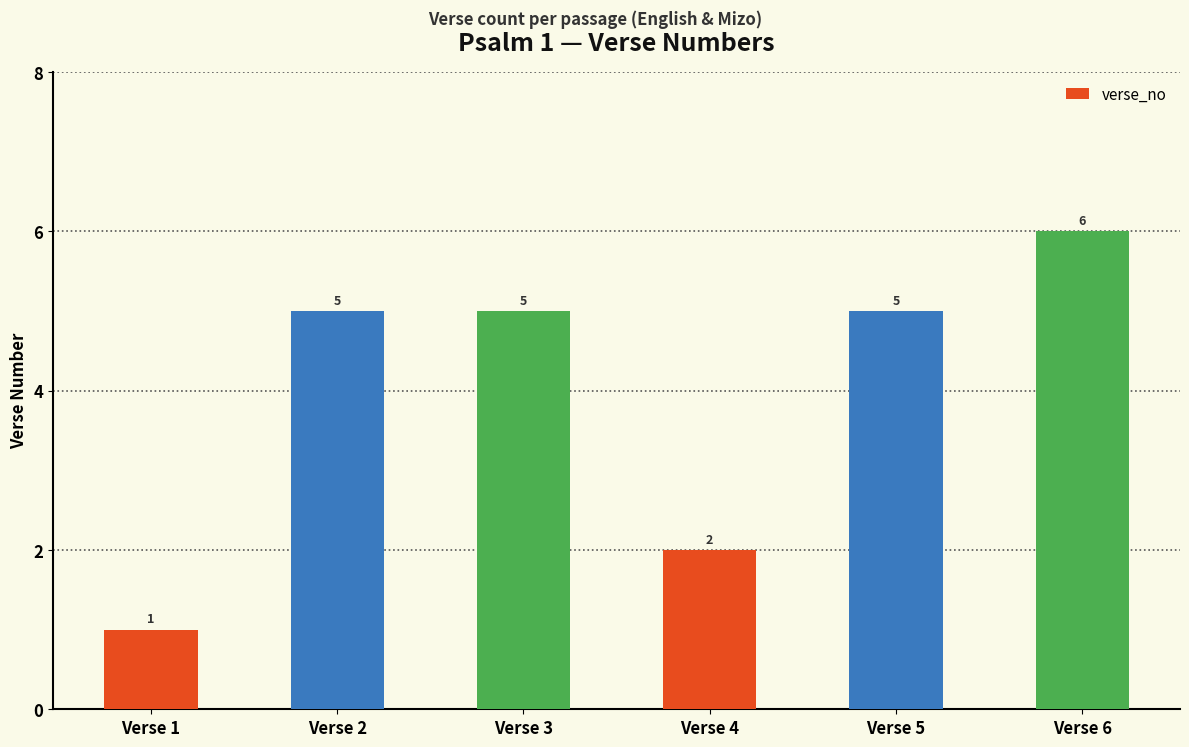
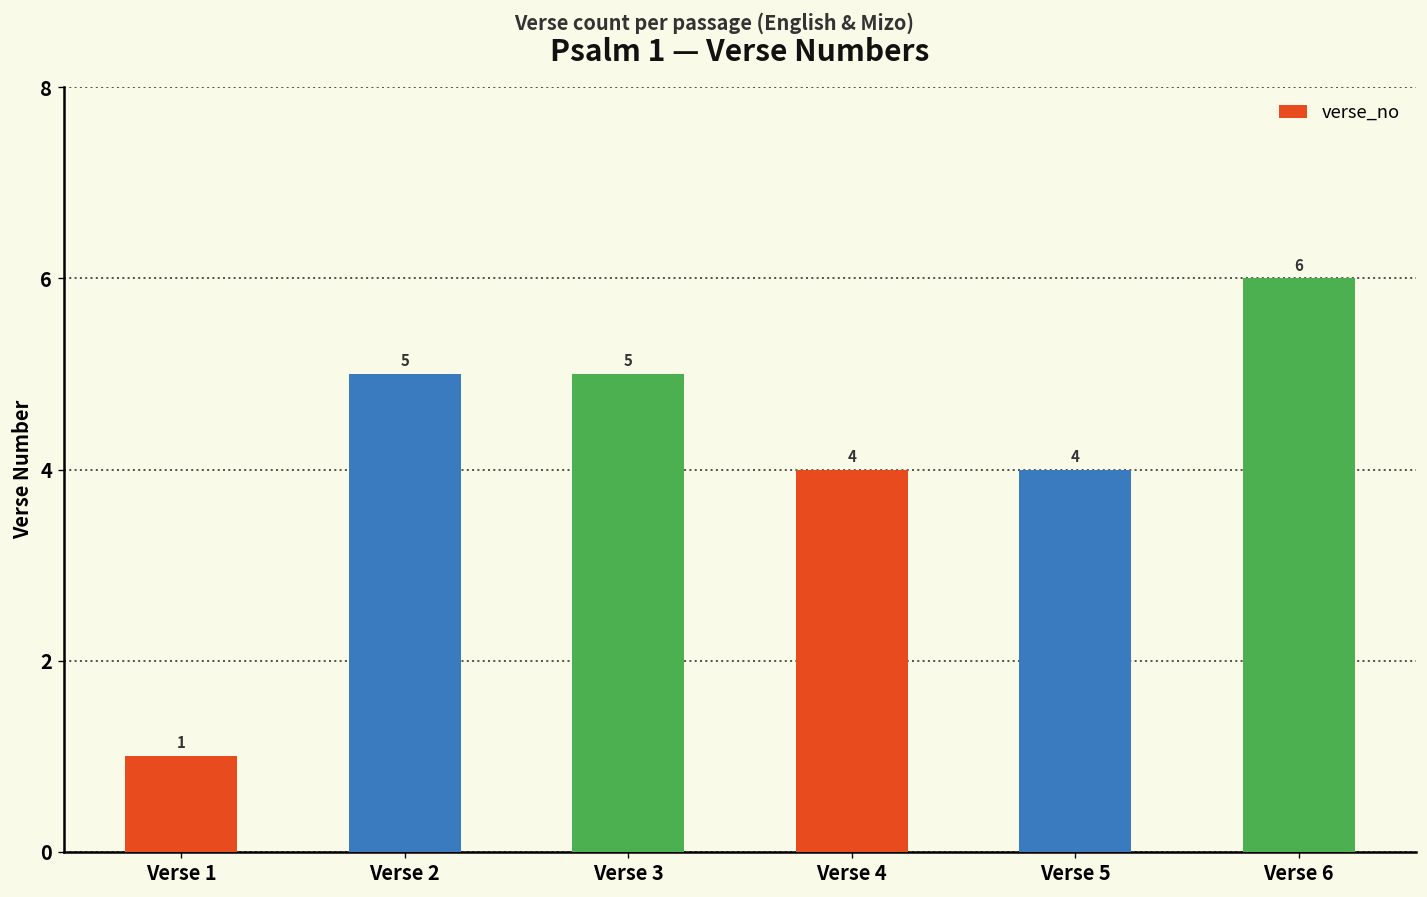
Verse 4: 2 -> 4
Verse 5: 5 -> 4
